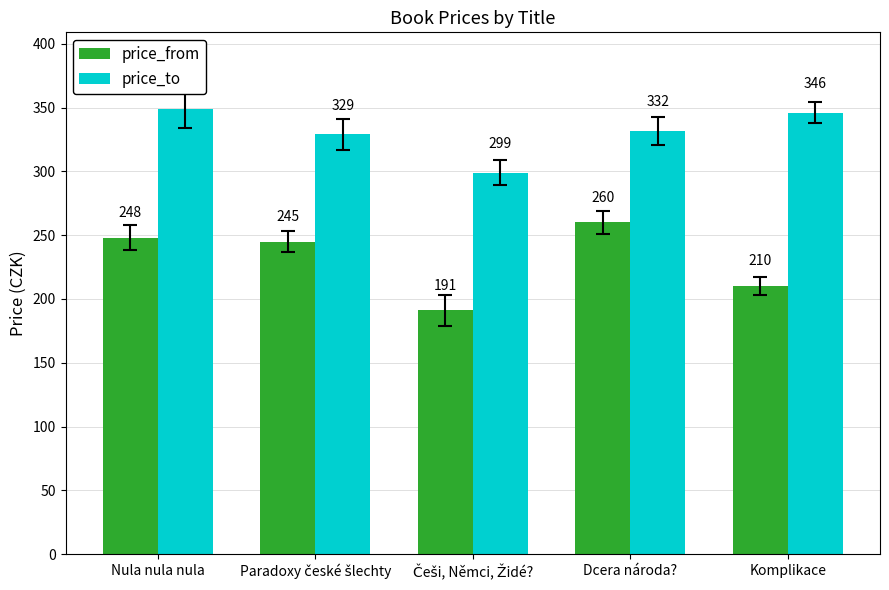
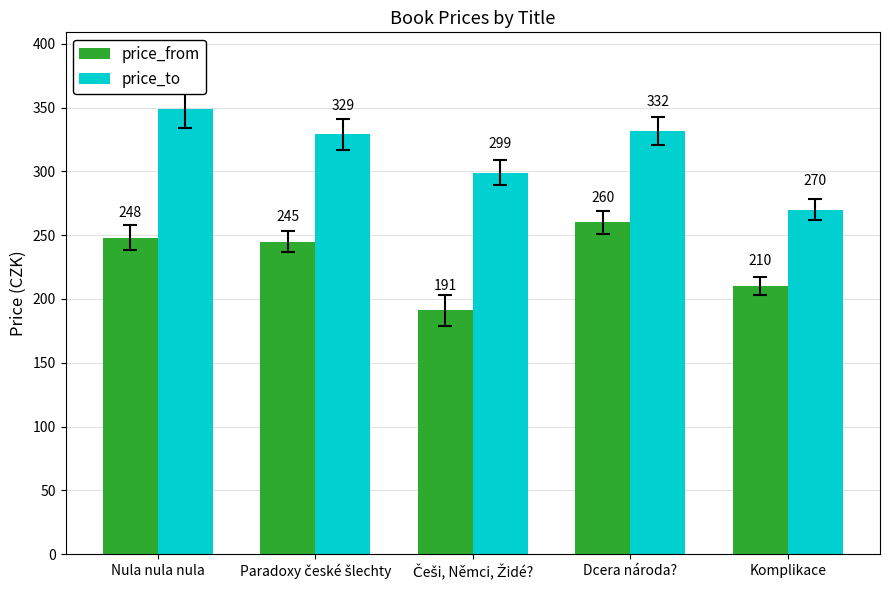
price_to, Komplikace: 346 -> 270
